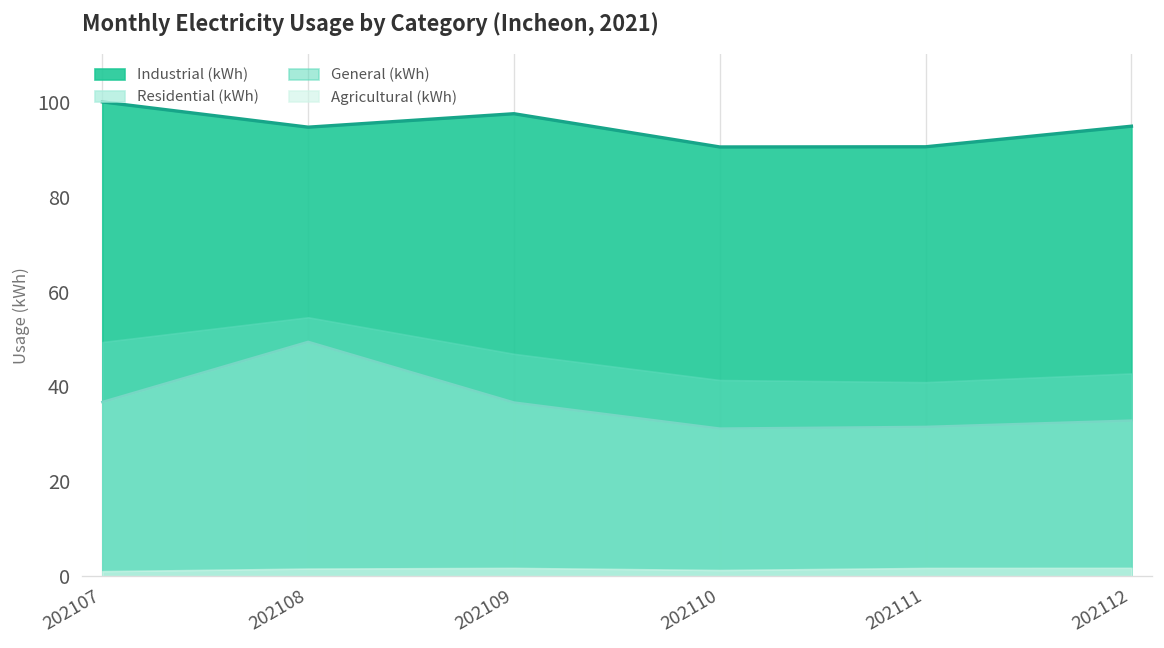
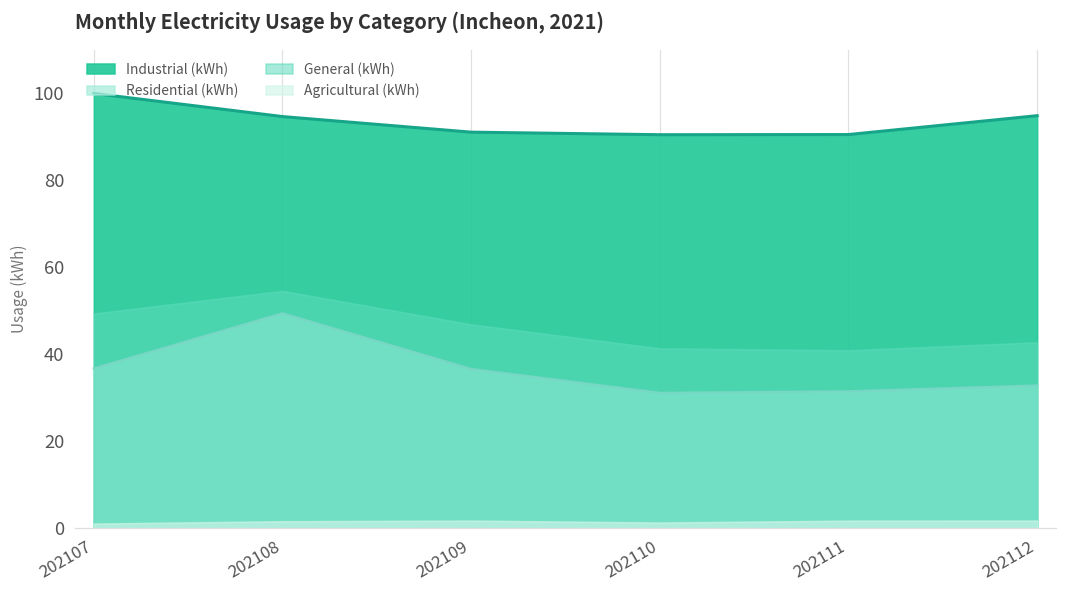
Industrial (kWh), 202109: 98 -> 91
